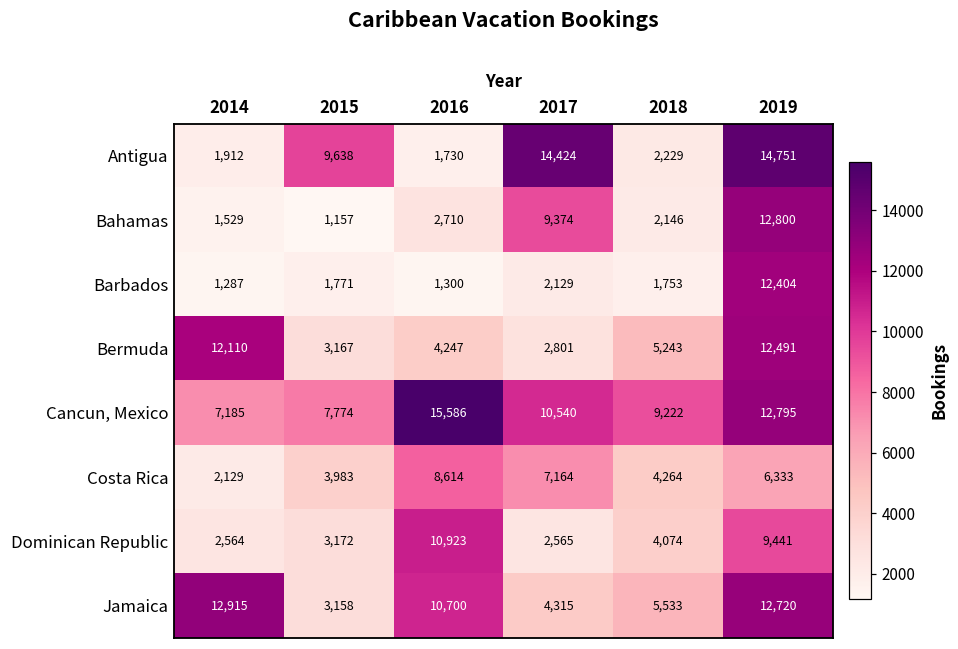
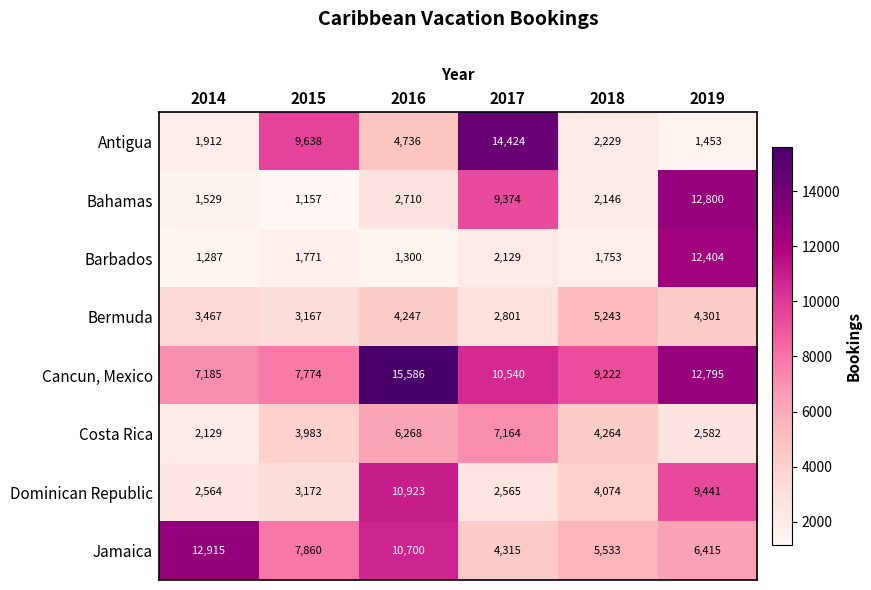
Antigua, 2016: 1,730 -> 4,736
Antigua, 2019: 14,751 -> 1,453
Bermuda, 2014: 12,110 -> 3,467
Bermuda, 2019: 12,491 -> 4,301
Costa Rica, 2016: 8,614 -> 6,268
Costa Rica, 2019: 6,333 -> 2,582
Jamaica, 2015: 3,158 -> 7,860
Jamaica, 2019: 12,720 -> 6,415
